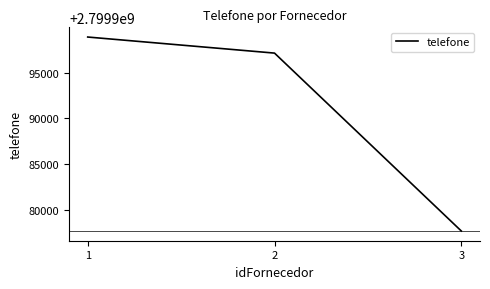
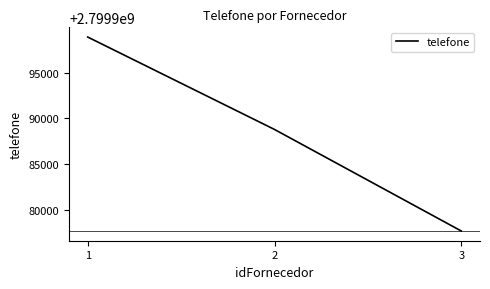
2: 2799997000 -> 2799989000
